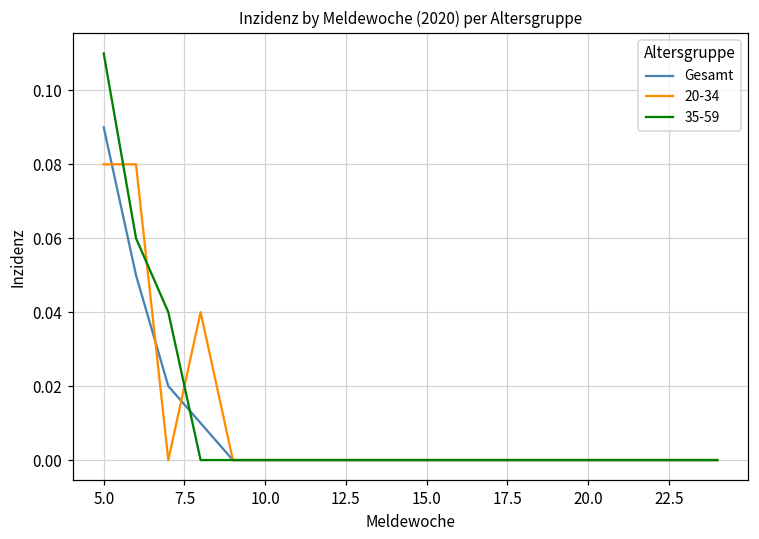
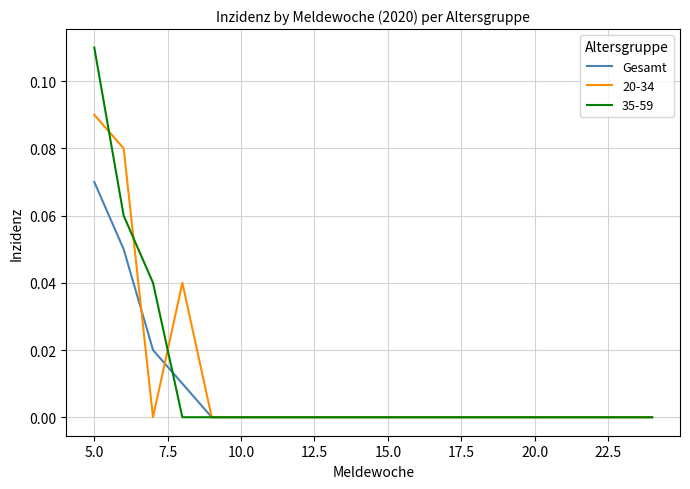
Gesamt, 5.0: 0.09 -> 0.07
20-34, 5.0: 0.08 -> 0.09
